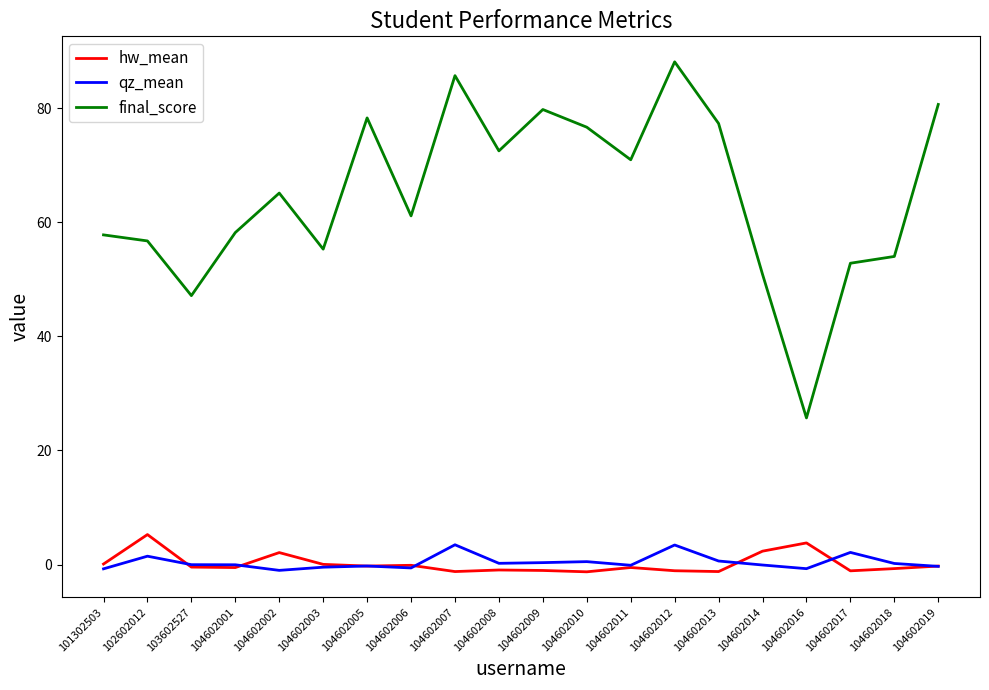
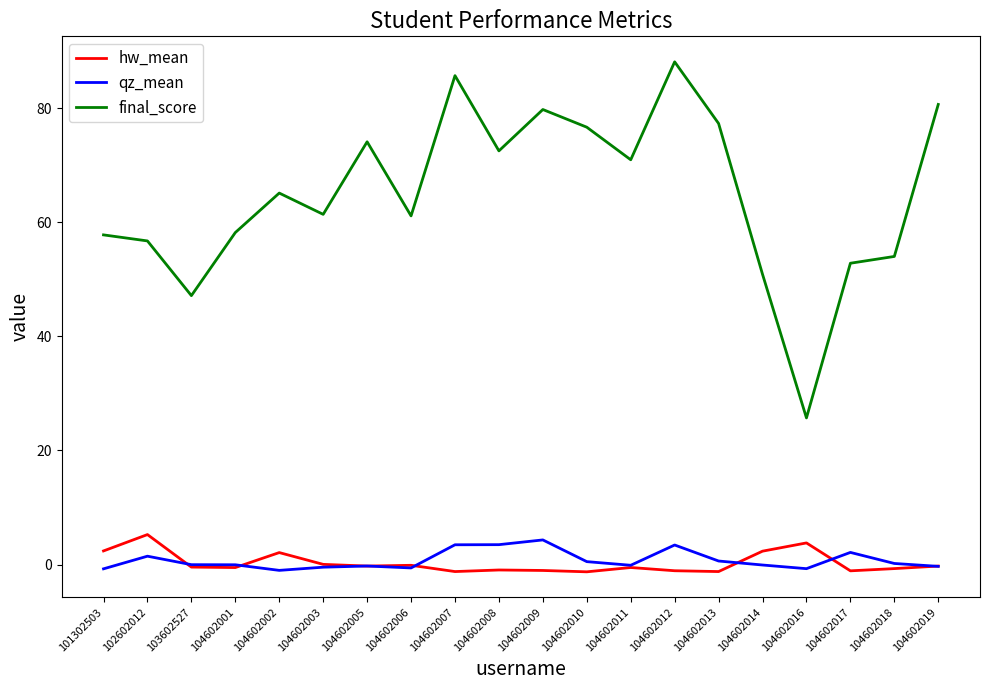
hw_mean, 101302503: 0 -> 2
final_score, 104602003: 55 -> 61
final_score, 104602005: 78 -> 74
qz_mean, 104602008: 0 -> 3
qz_mean, 104602009: 0 -> 4
